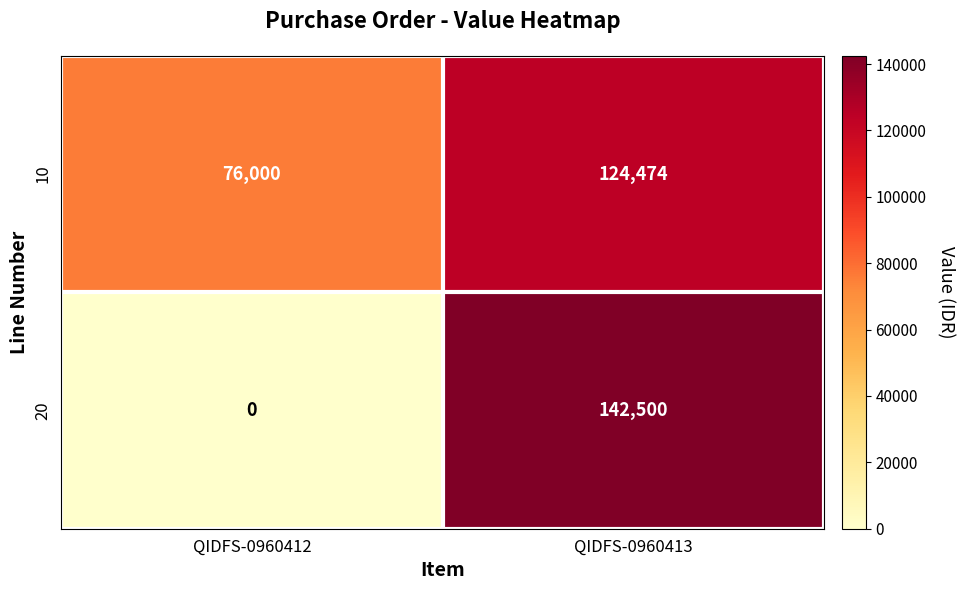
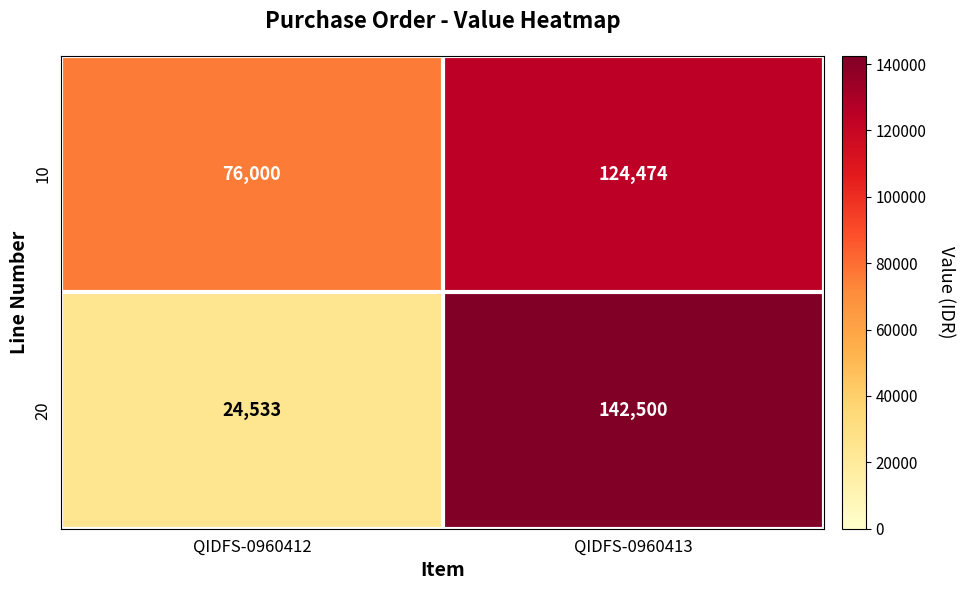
20, QIDFS-0960412: 0 -> 24,533
